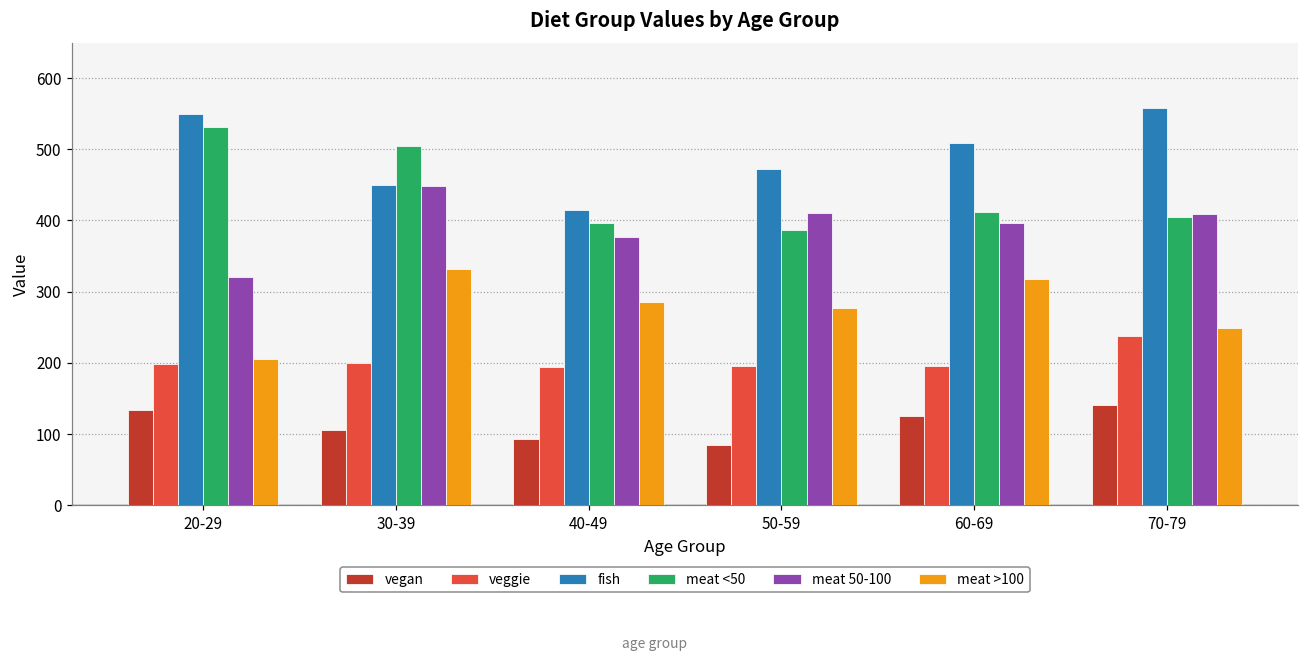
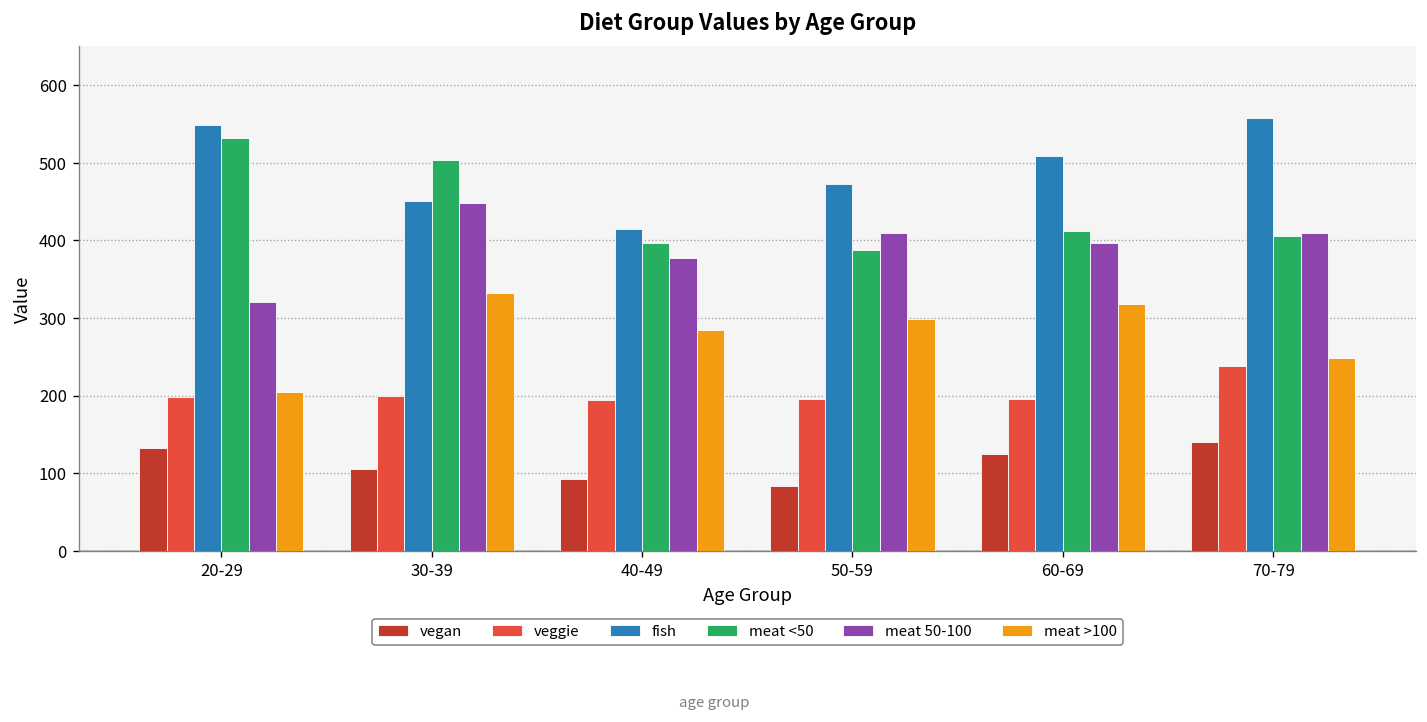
meat >100, 50-59: 280 -> 300
